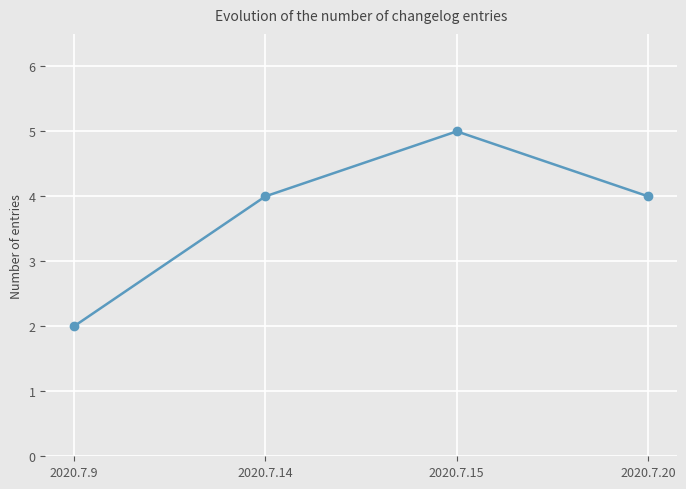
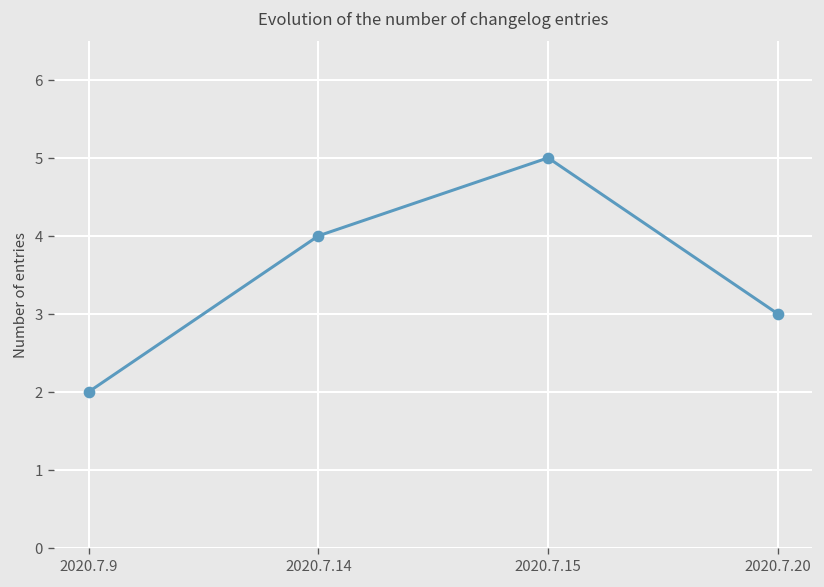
2020.7.20: 4 -> 3
